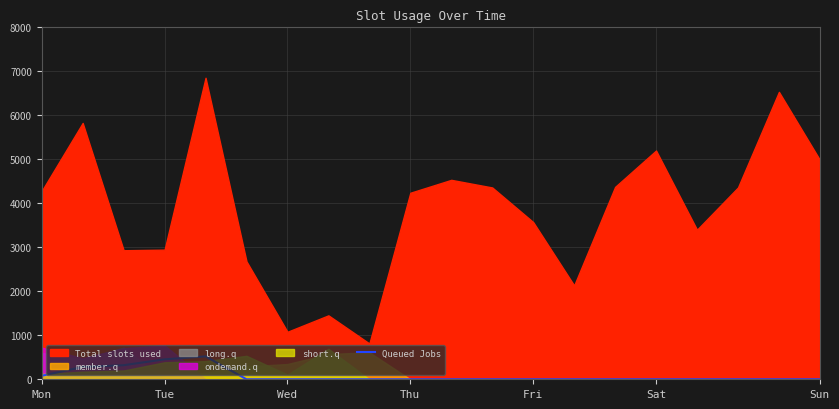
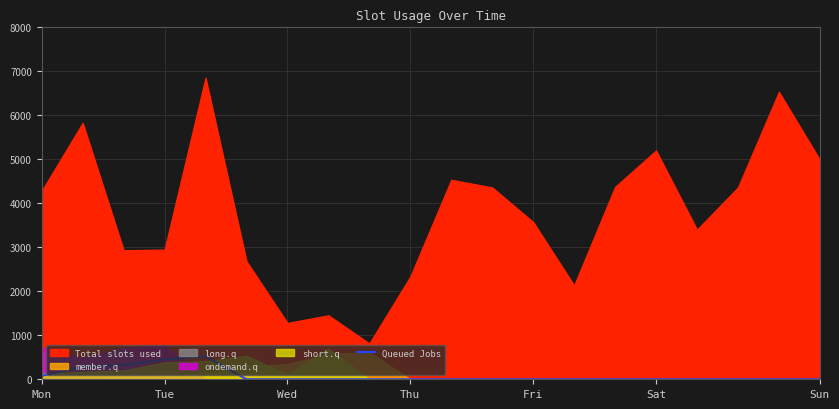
Total slots used, Wed: 1100 -> 1300
Total slots used, Thu: 4200 -> 2300
